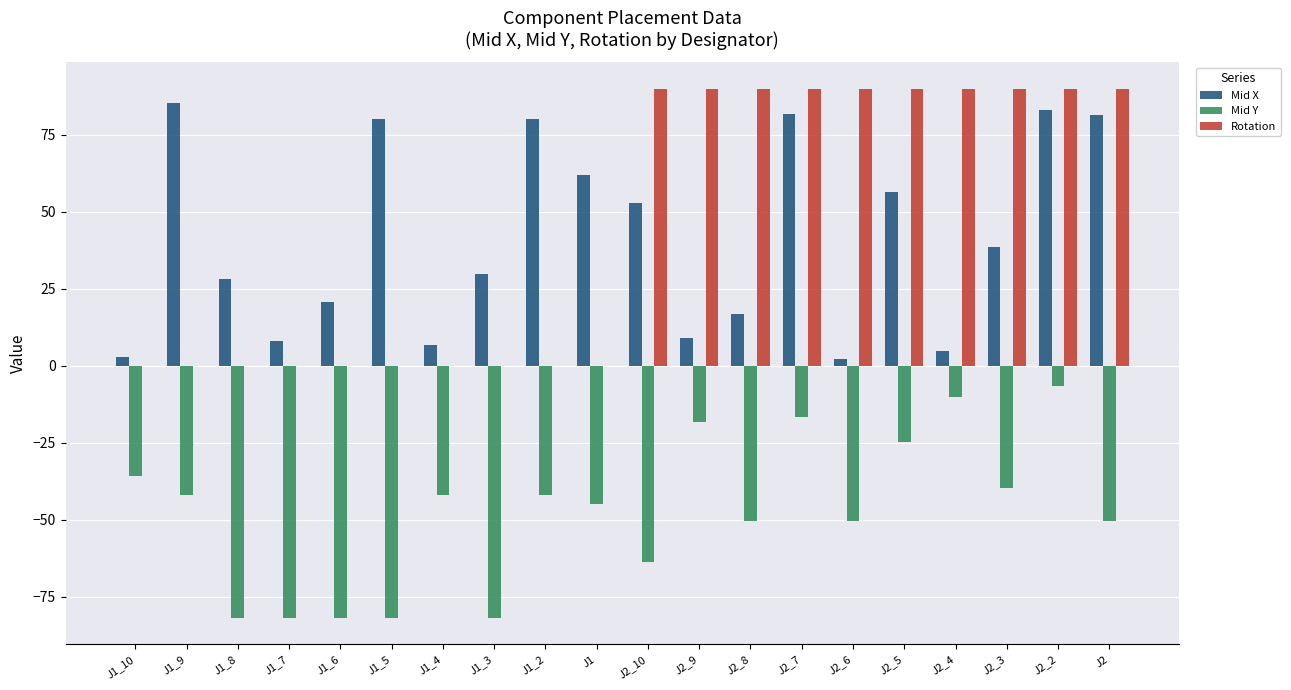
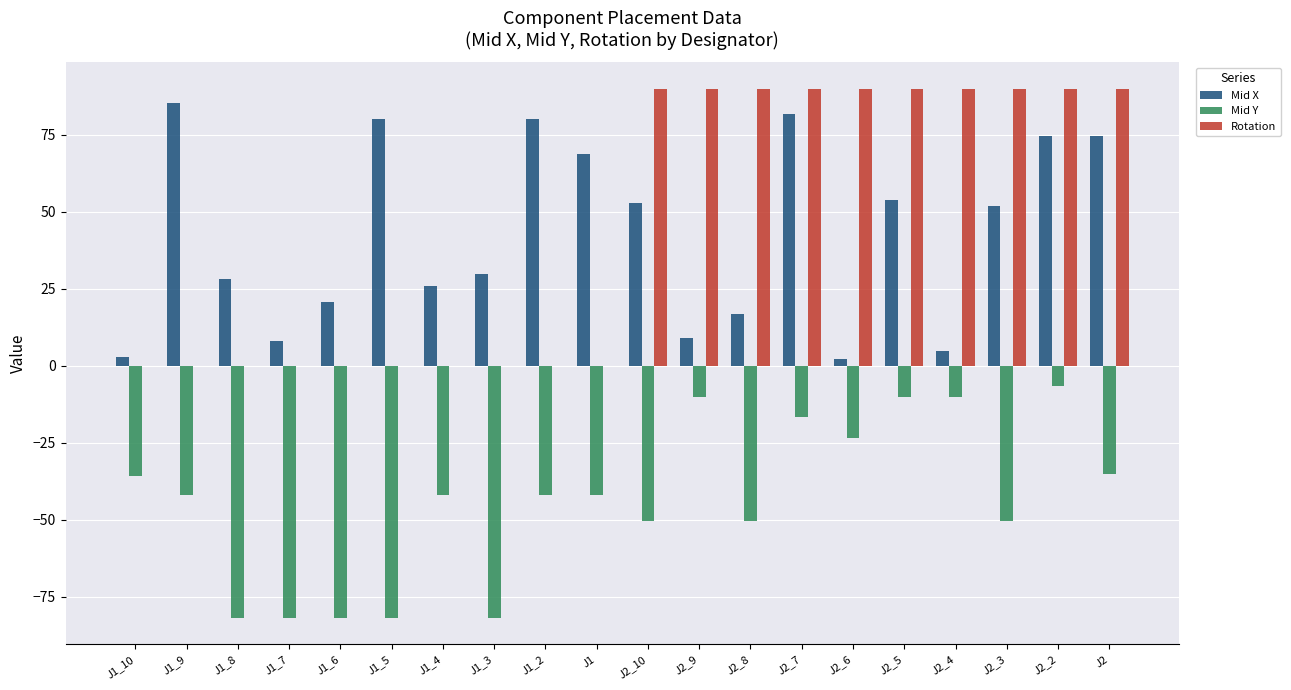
Mid X, J1_4: 7 -> 26
Mid X, J1: 62 -> 69
Mid Y, J1: -45 -> -42
Mid Y, J2_10: -64 -> -50
Mid Y, J2_9: -18 -> -10
Mid Y, J2_6: -50 -> -23
Mid X, J2_5: 57 -> 54
Mid Y, J2_5: -25 -> -10
Mid X, J2_3: 38 -> 52
Mid Y, J2_3: -40 -> -50
Mid X, J2_2: 83 -> 75
Mid X, J2: 82 -> 75
Mid Y, J2: -50 -> -35
